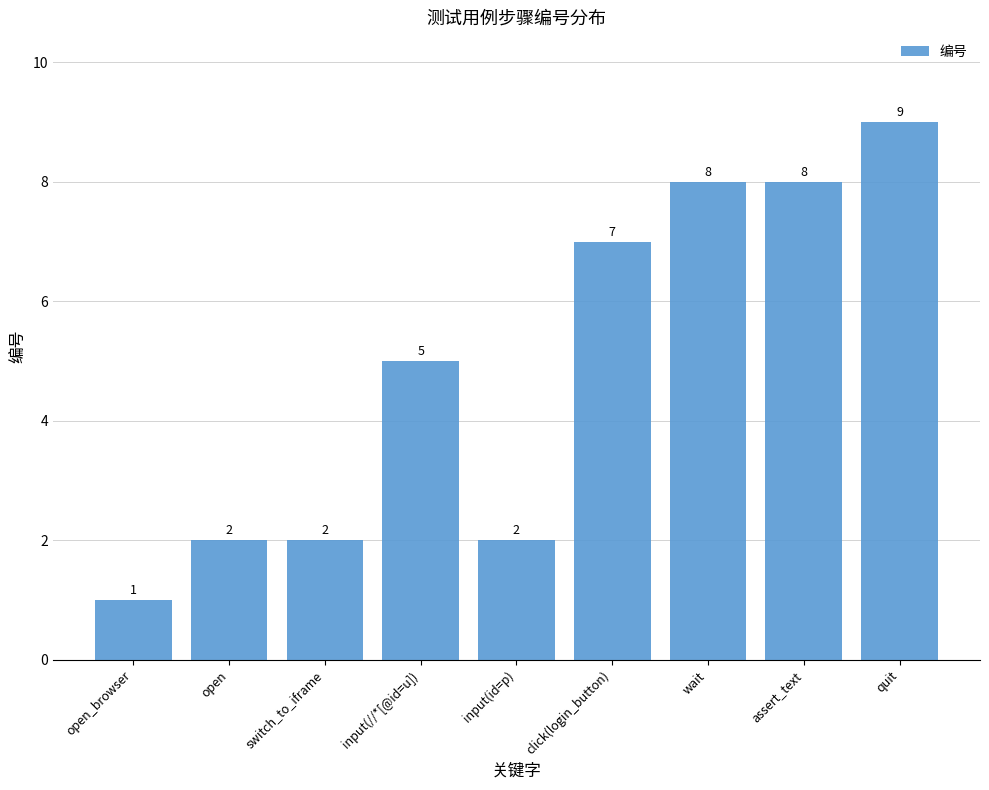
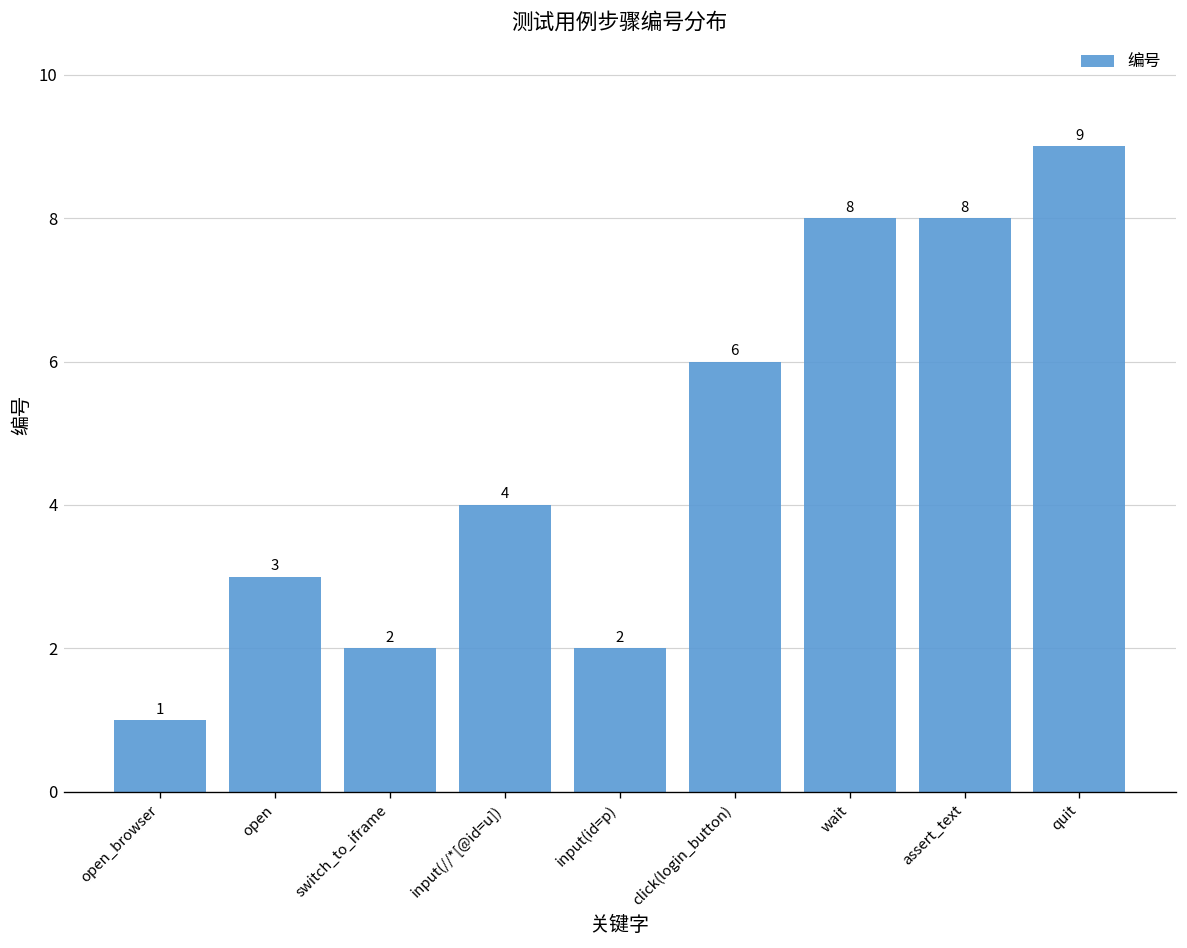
open: 2 -> 3
input(//*[@id=u]): 5 -> 4
click(login_button): 7 -> 6
